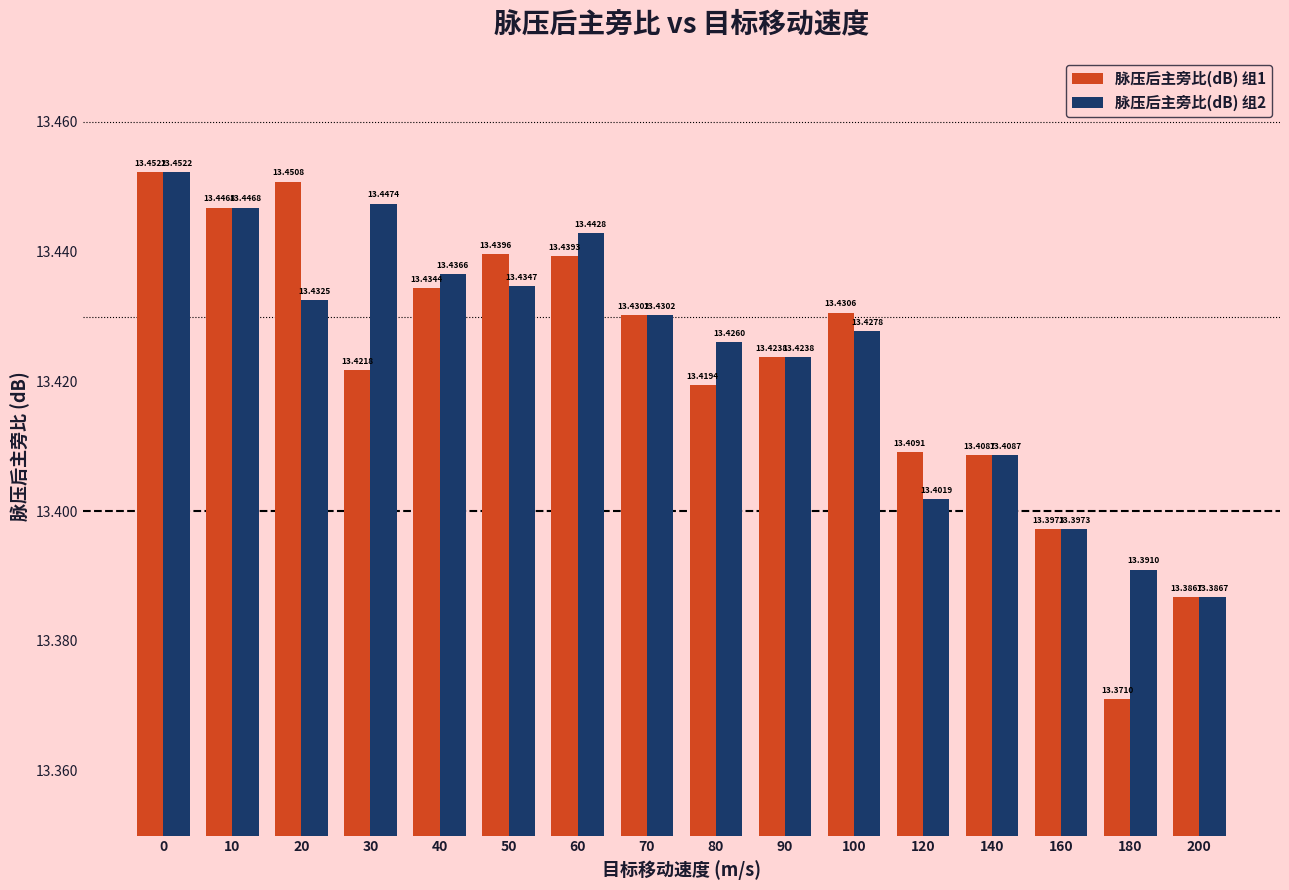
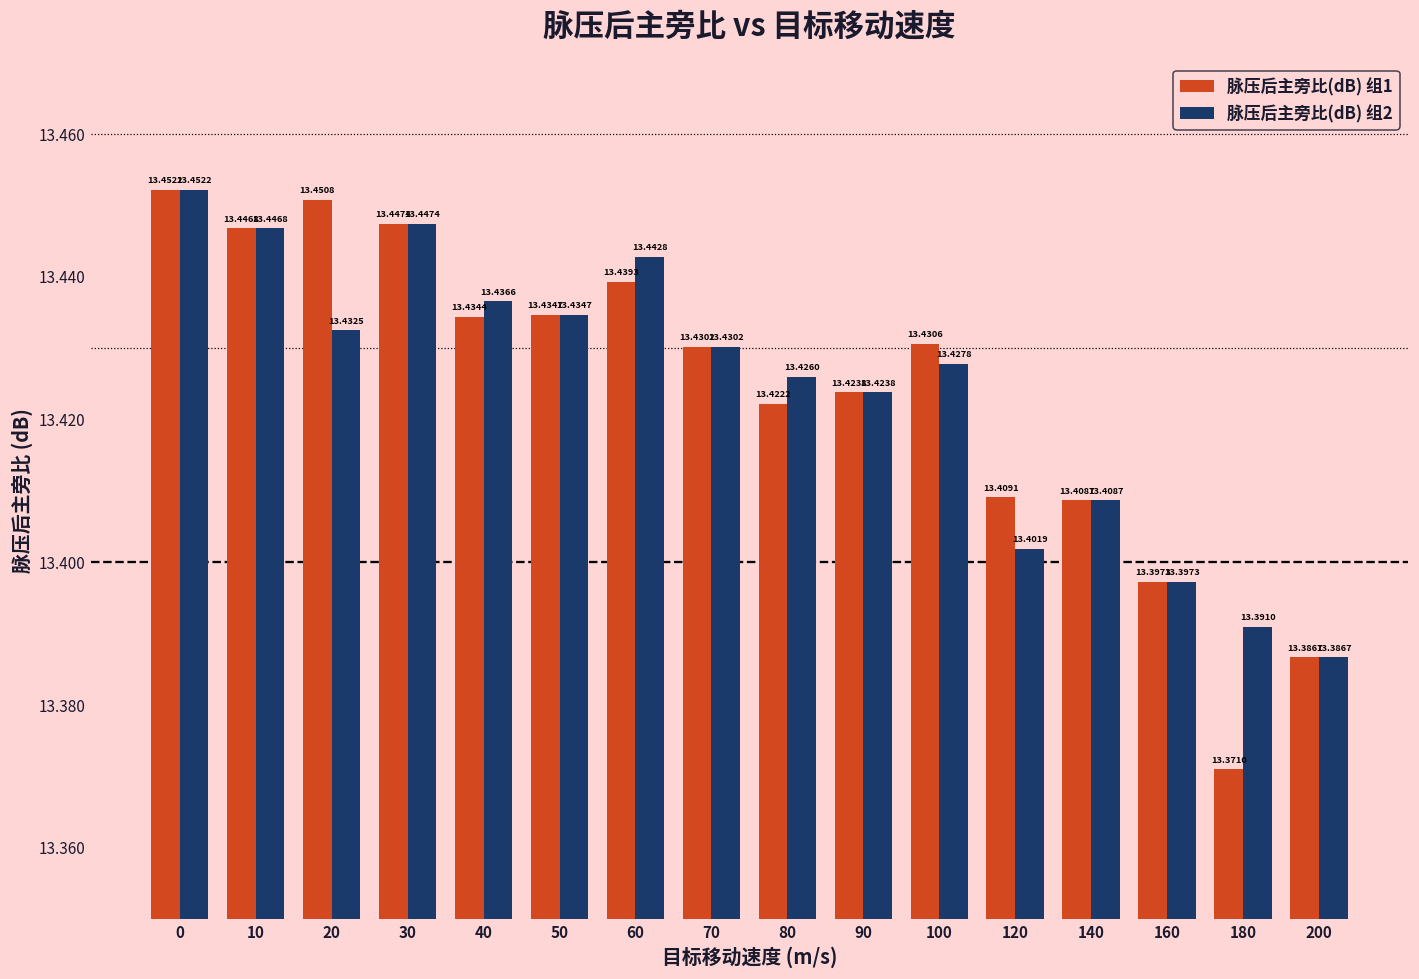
脉压后主旁比(dB) 组1, 30: 13.4218 -> 13.4474
脉压后主旁比(dB) 组1, 50: 13.4396 -> 13.4347
脉压后主旁比(dB) 组1, 80: 13.4194 -> 13.4222
